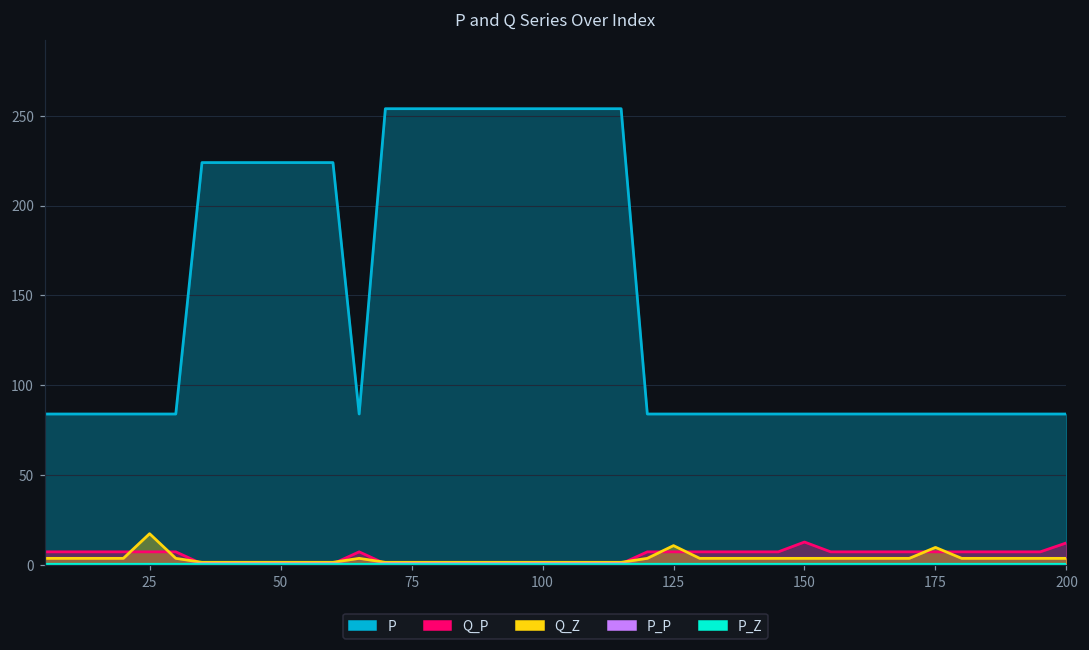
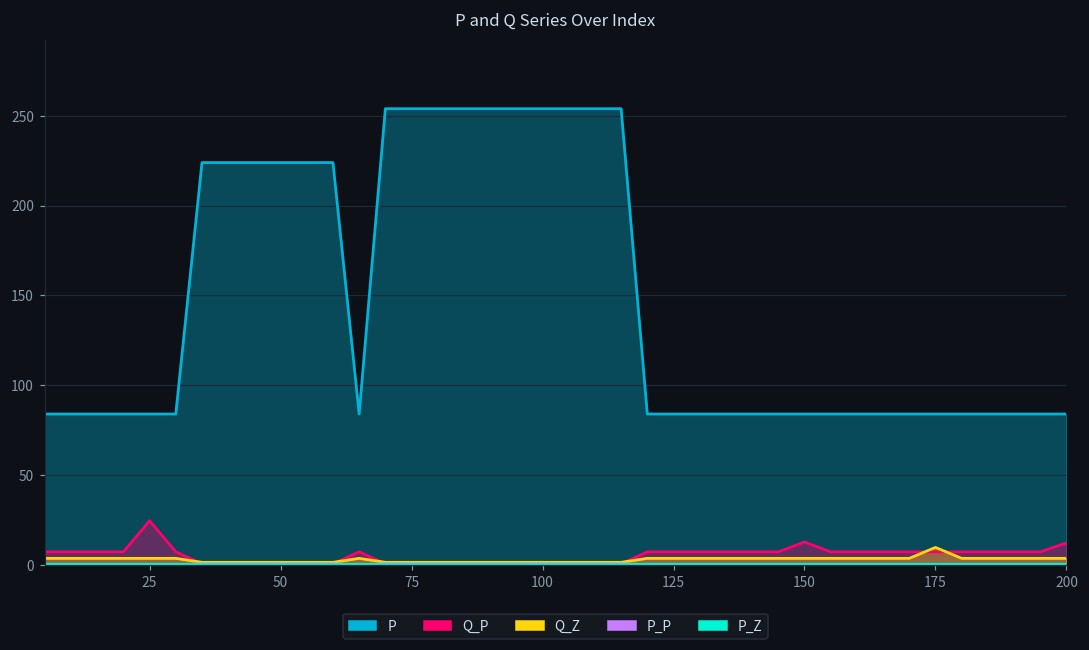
Q_P, 25: 7 -> 25
Q_Z, 25: 17 -> 4
Q_Z, 125: 11 -> 4
